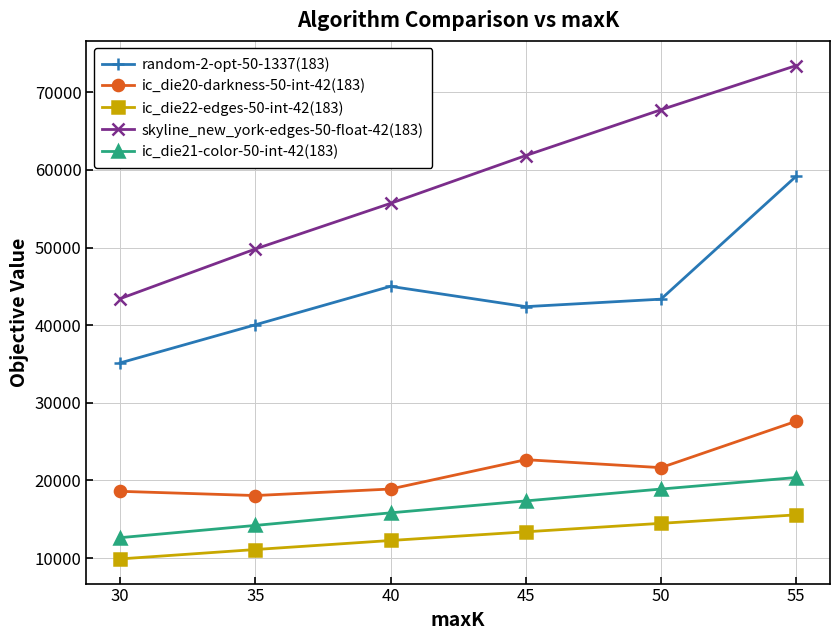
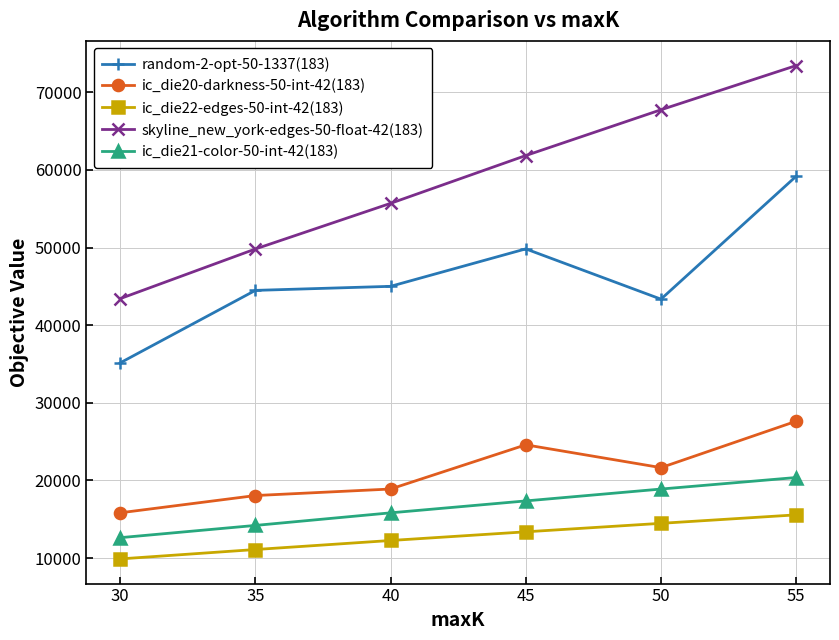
ic_die20-darkness-50-int-42(183), 30: 19000 -> 16000
random-2-opt-50-1337(183), 35: 40000 -> 44000
random-2-opt-50-1337(183), 45: 42000 -> 50000
ic_die20-darkness-50-int-42(183), 45: 23000 -> 25000
